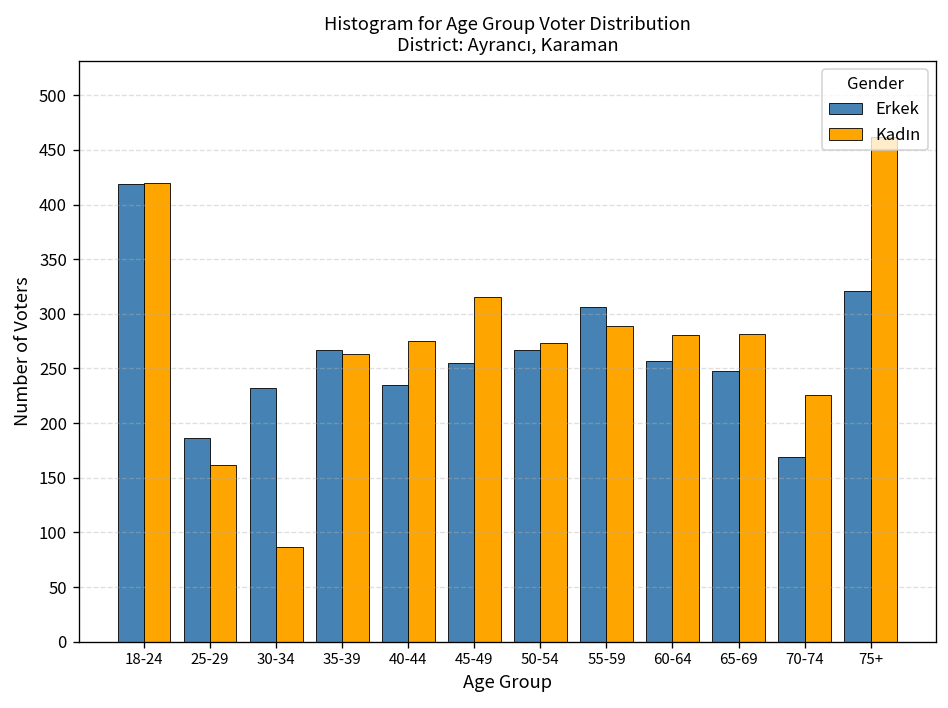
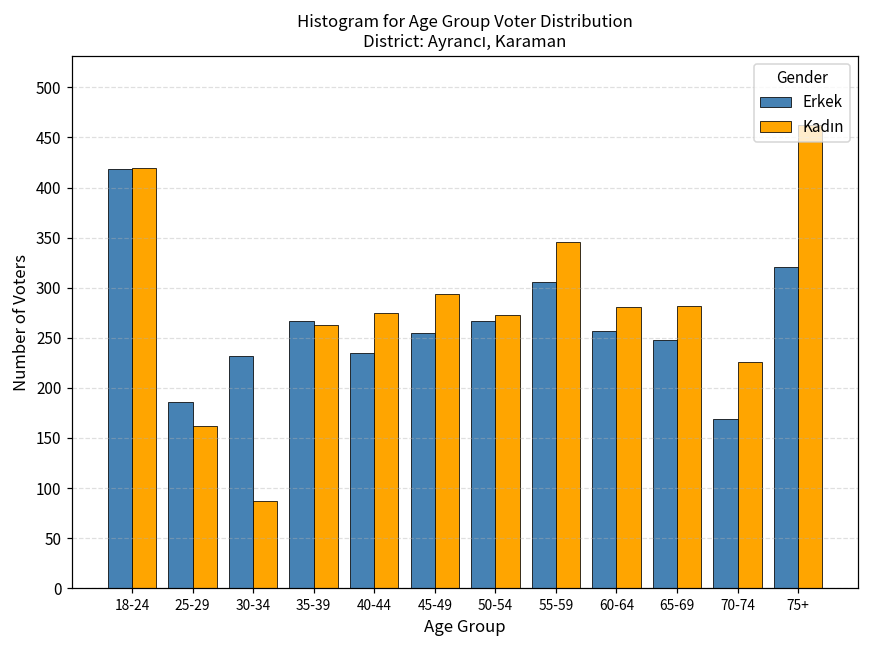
Kadın, 45-49: 320 -> 290
Kadın, 55-59: 290 -> 350
